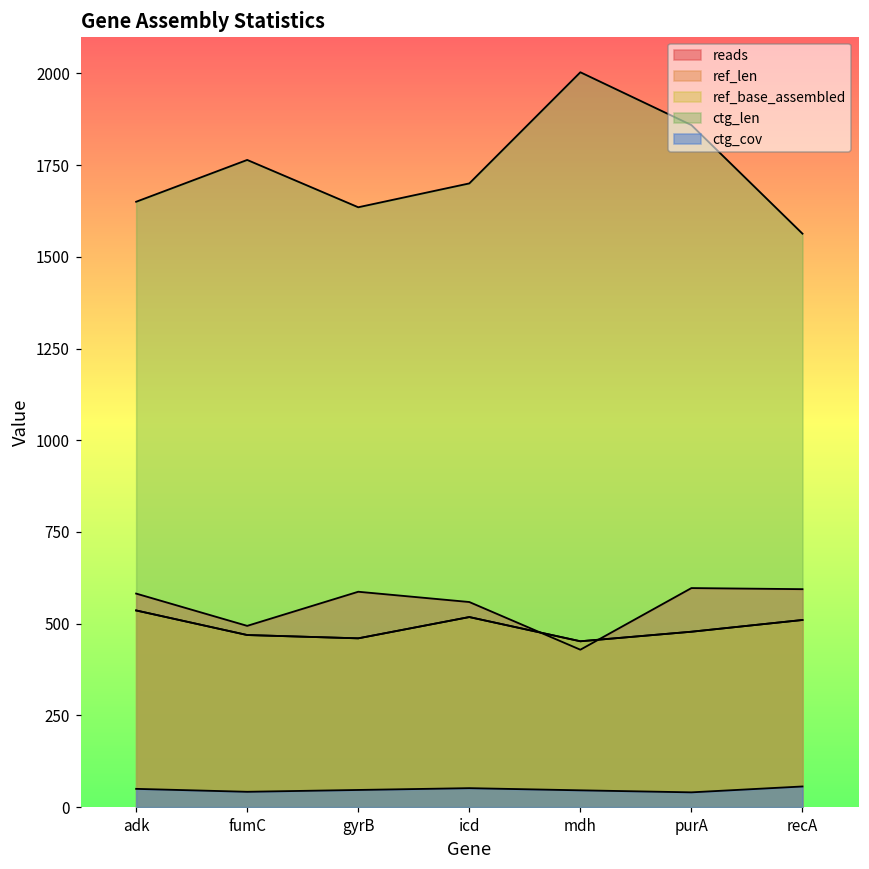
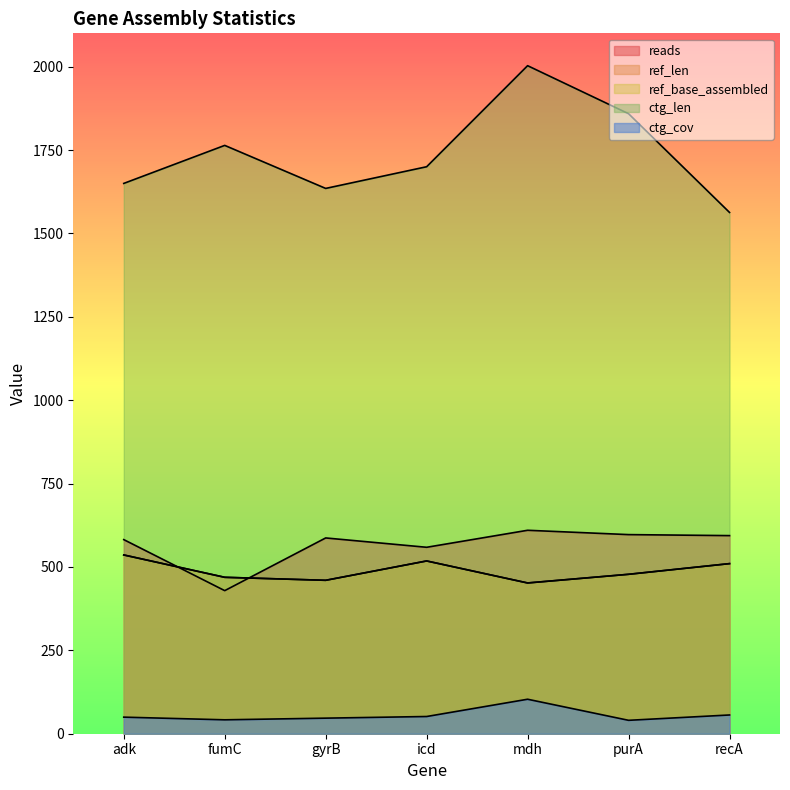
reads, fumC: 490 -> 430
reads, mdh: 430 -> 610
ctg_cov, mdh: 50 -> 100
